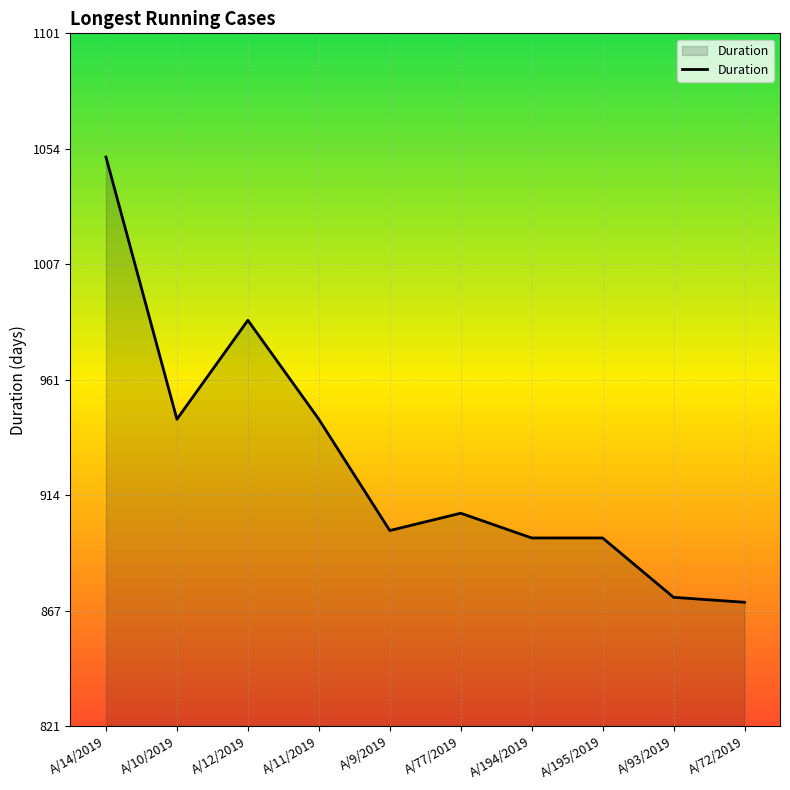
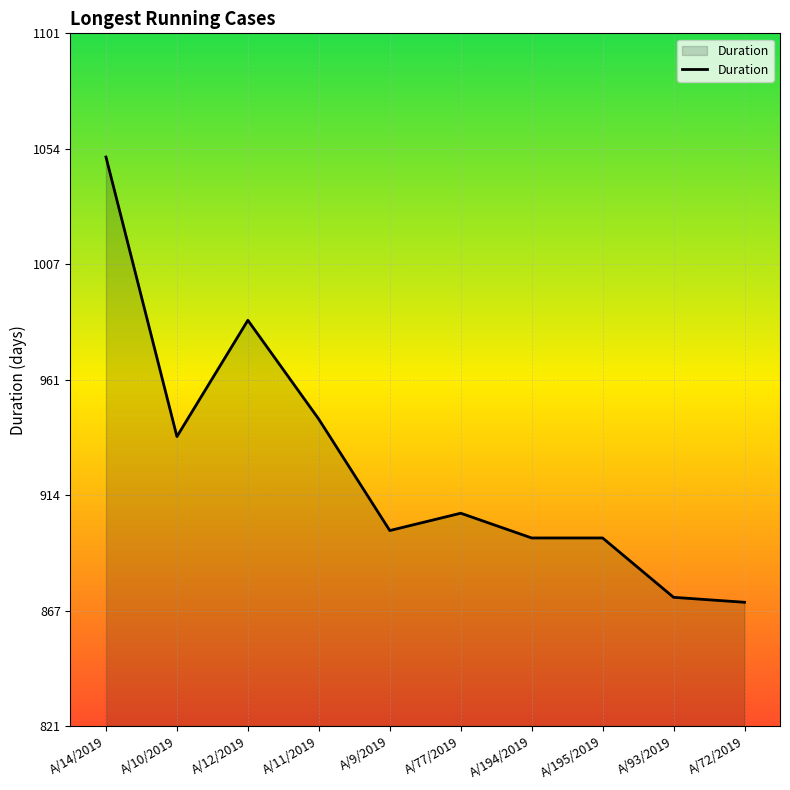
A/10/2019: 945 -> 938
